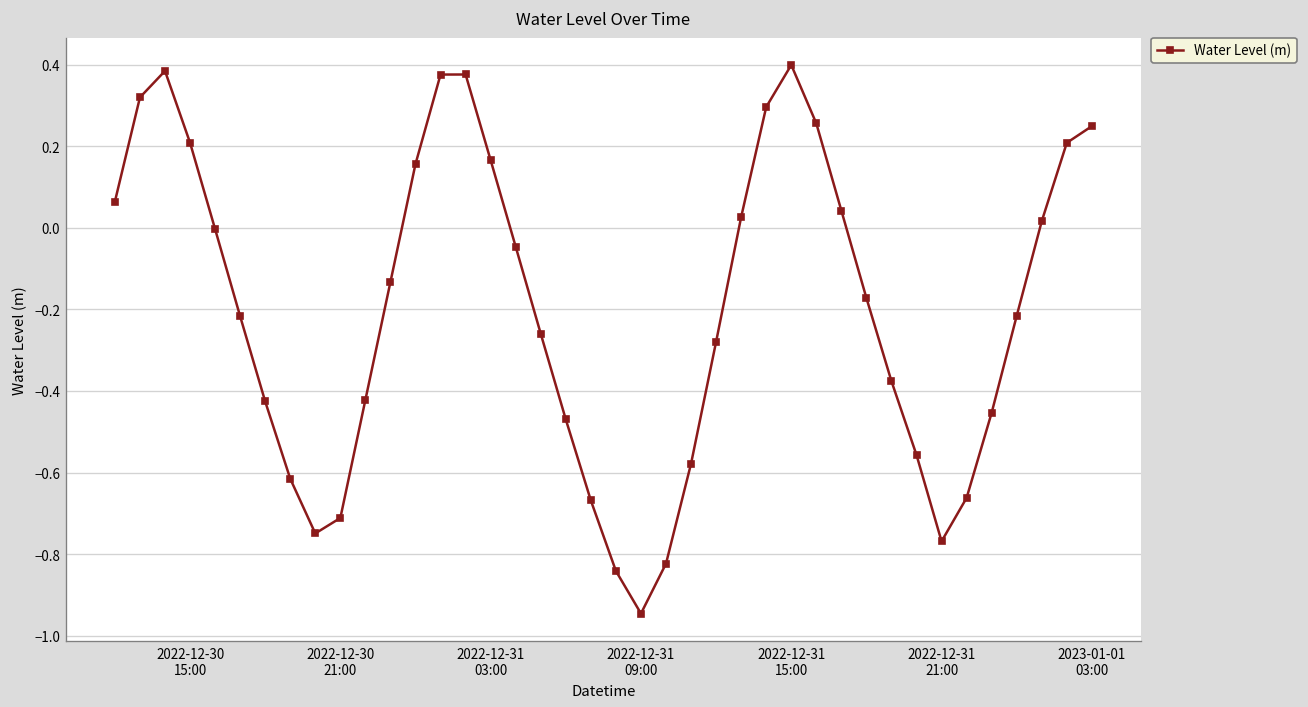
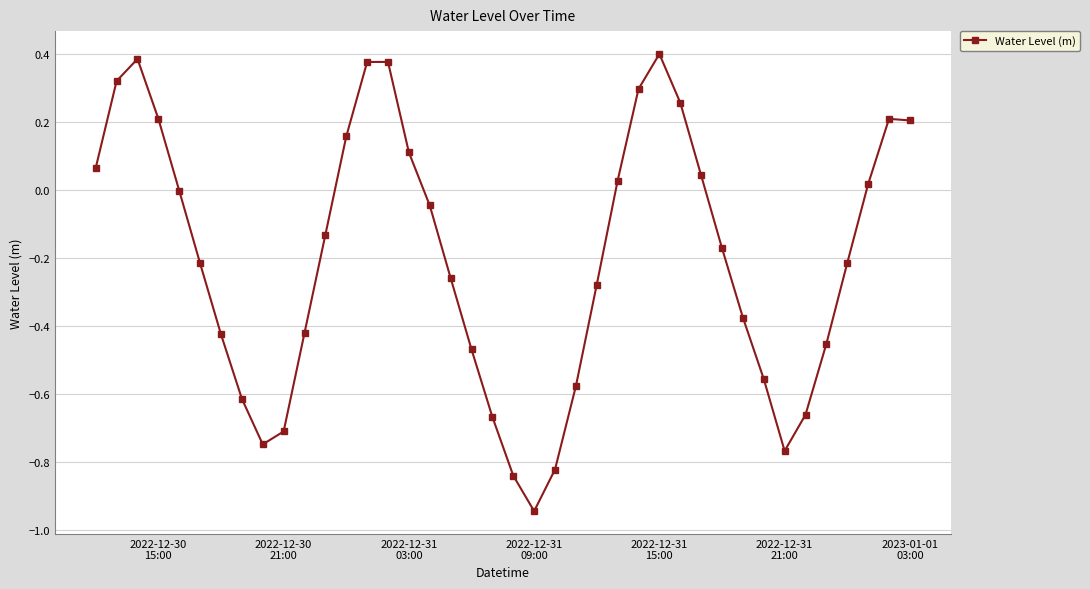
2022-12-31 03:00: 0.17 -> 0.11
2023-01-01 03:00: 0.25 -> 0.20
